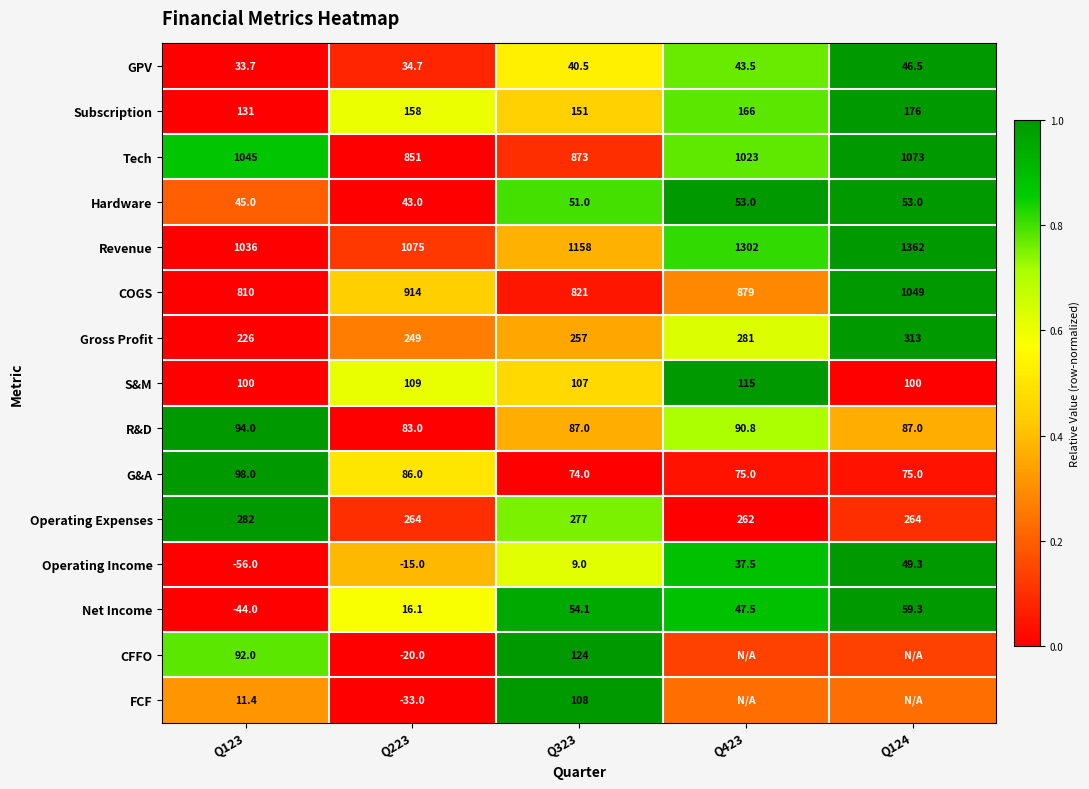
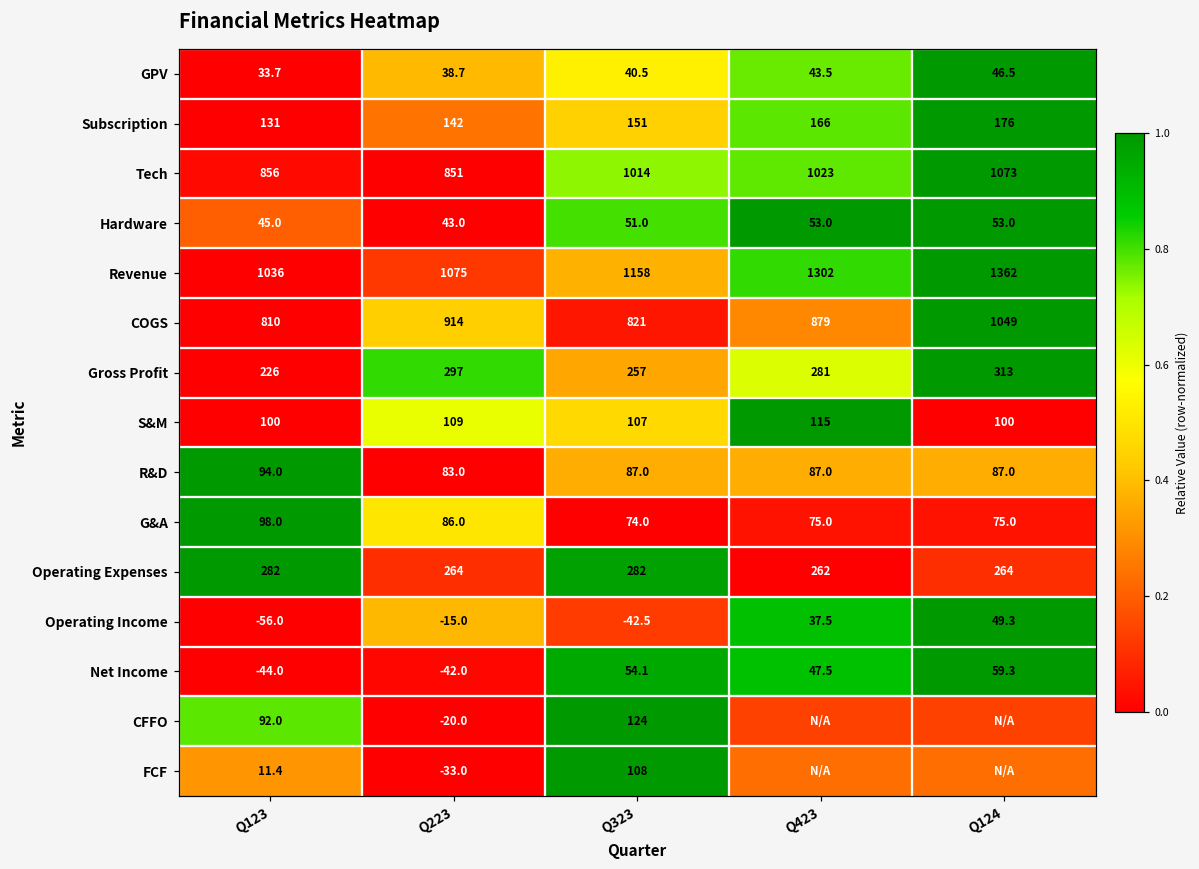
GPV, Q223: 34.7 -> 38.7
Subscription, Q223: 158 -> 142
Tech, Q123: 1045 -> 856
Tech, Q323: 873 -> 1014
Gross Profit, Q223: 249 -> 297
R&D, Q423: 90.8 -> 87.0
Operating Expenses, Q323: 277 -> 282
Operating Income, Q323: 9.0 -> -42.5
Net Income, Q223: 16.1 -> -42.0
